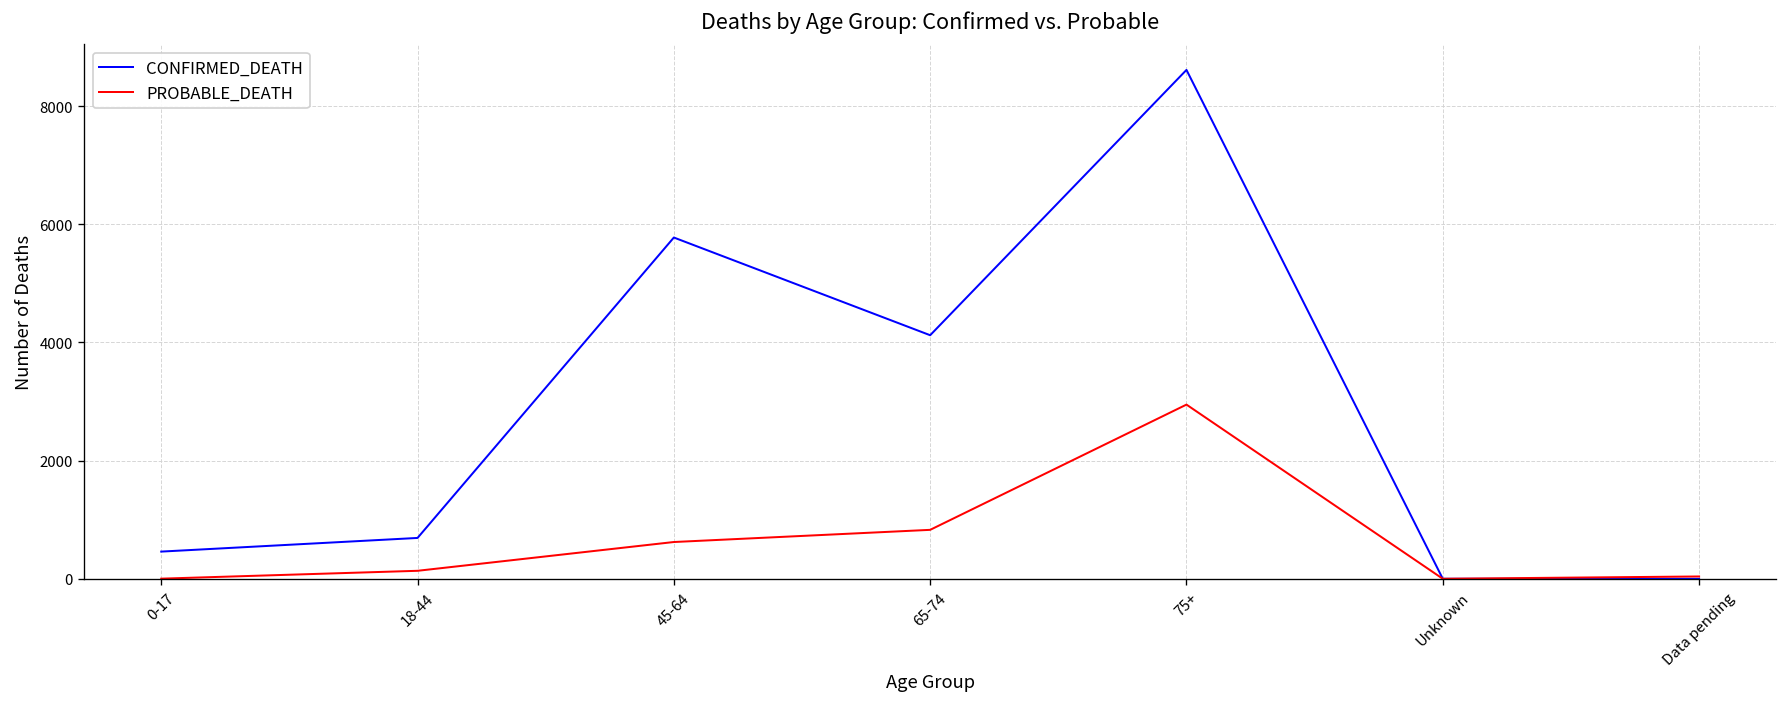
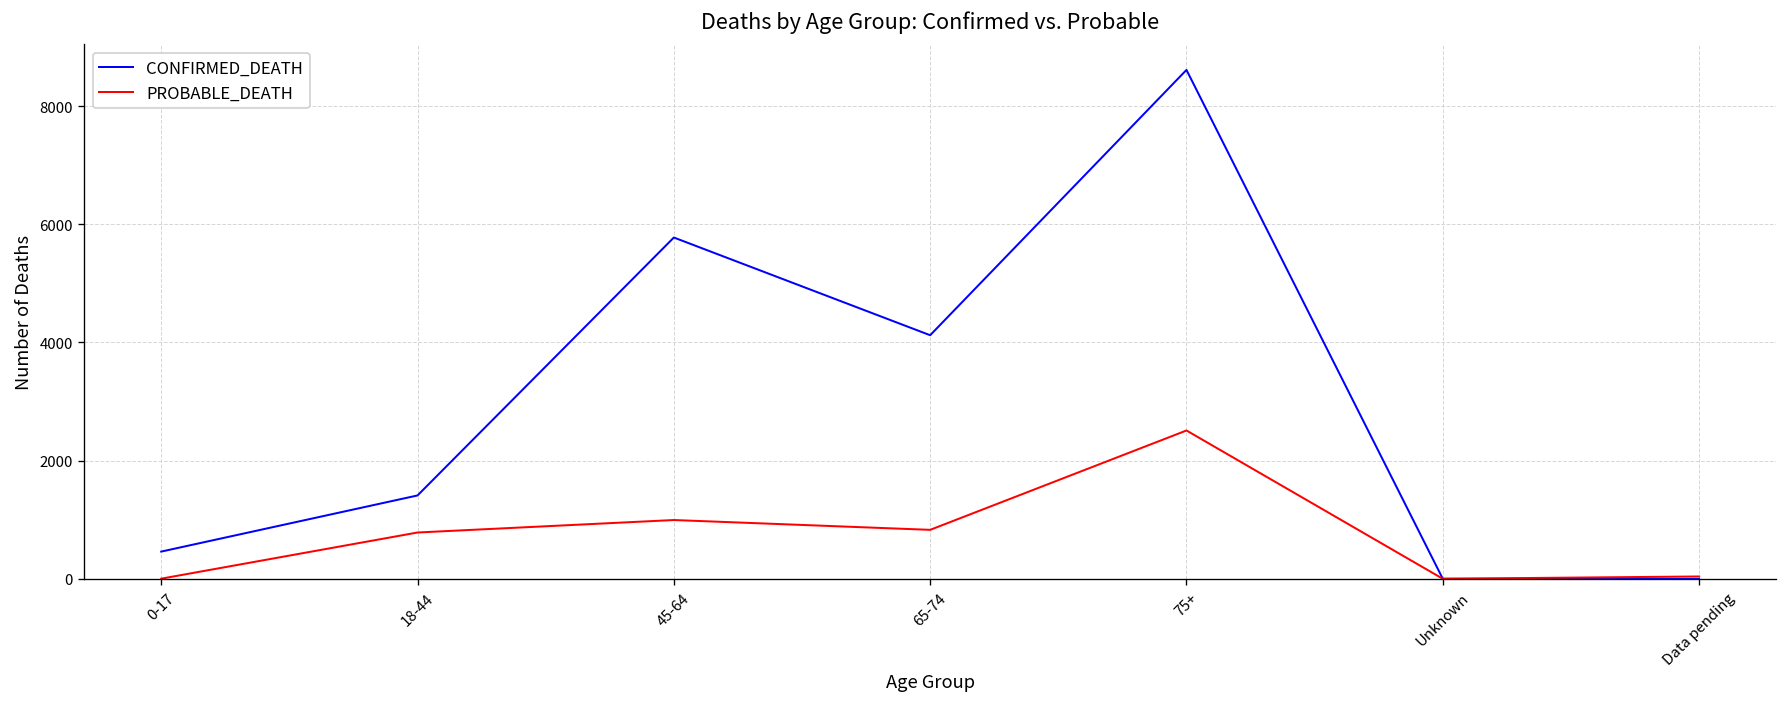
CONFIRMED_DEATH, 18-44: 700 -> 1400
PROBABLE_DEATH, 18-44: 100 -> 800
PROBABLE_DEATH, 45-64: 600 -> 1000
PROBABLE_DEATH, 75+: 2900 -> 2500
